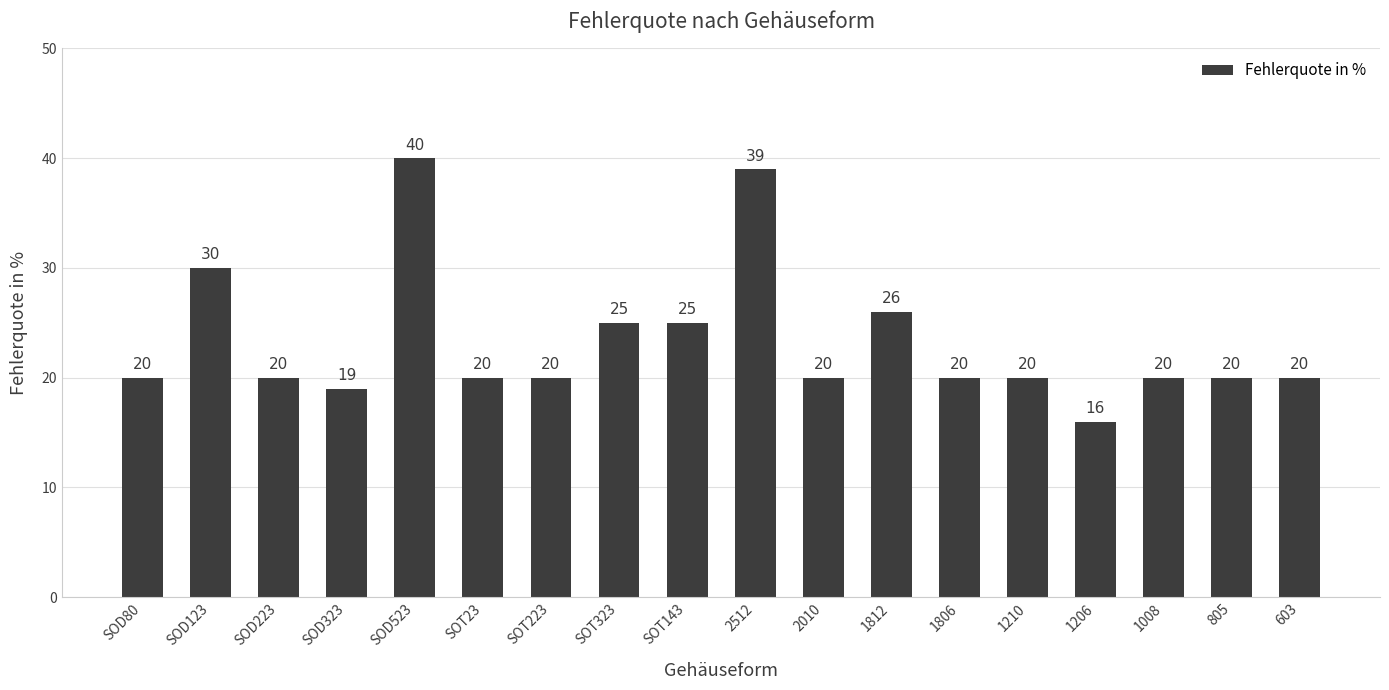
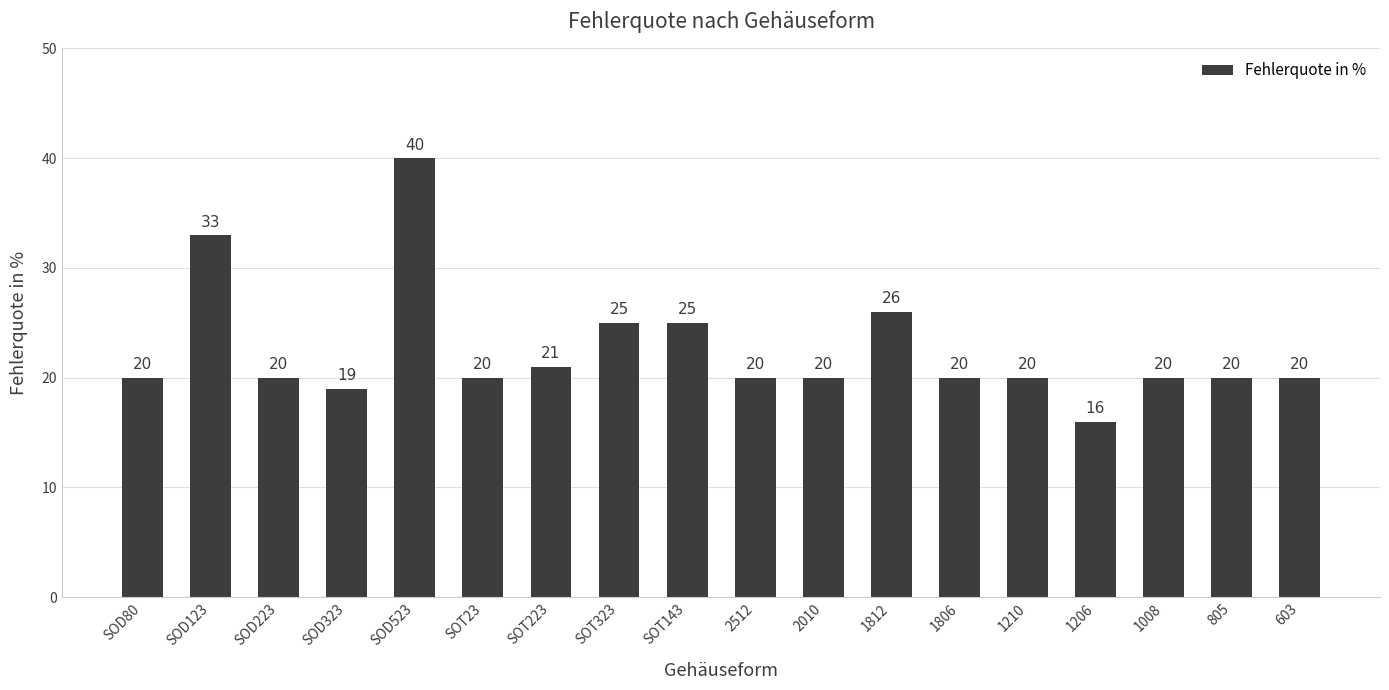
SOD123: 30 -> 33
SOT223: 20 -> 21
2512: 39 -> 20
